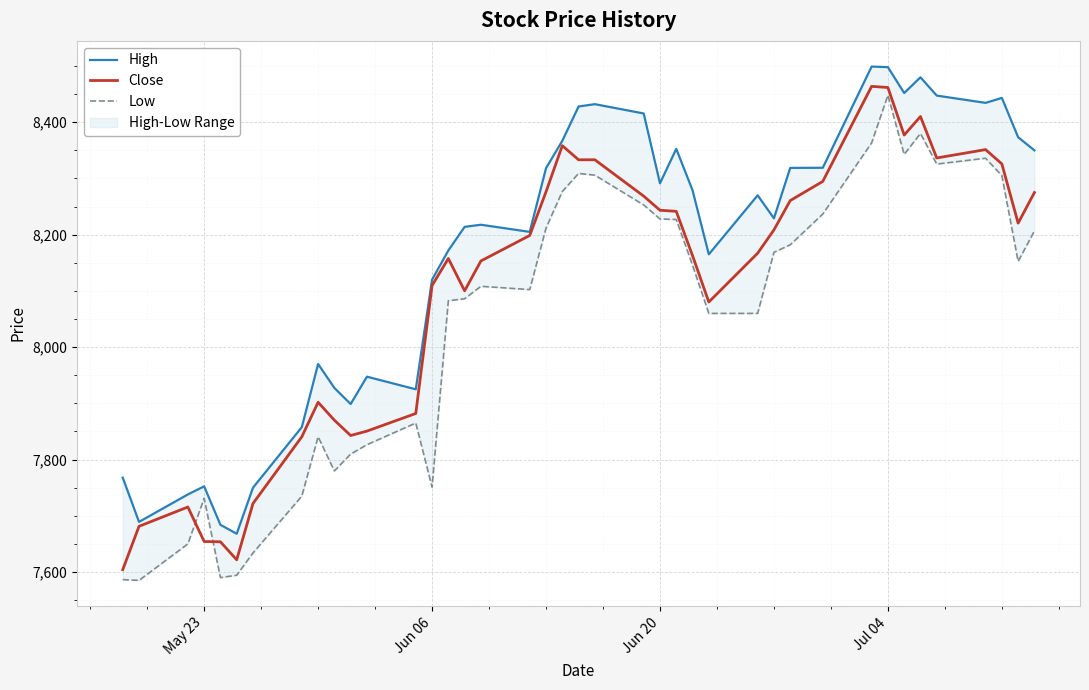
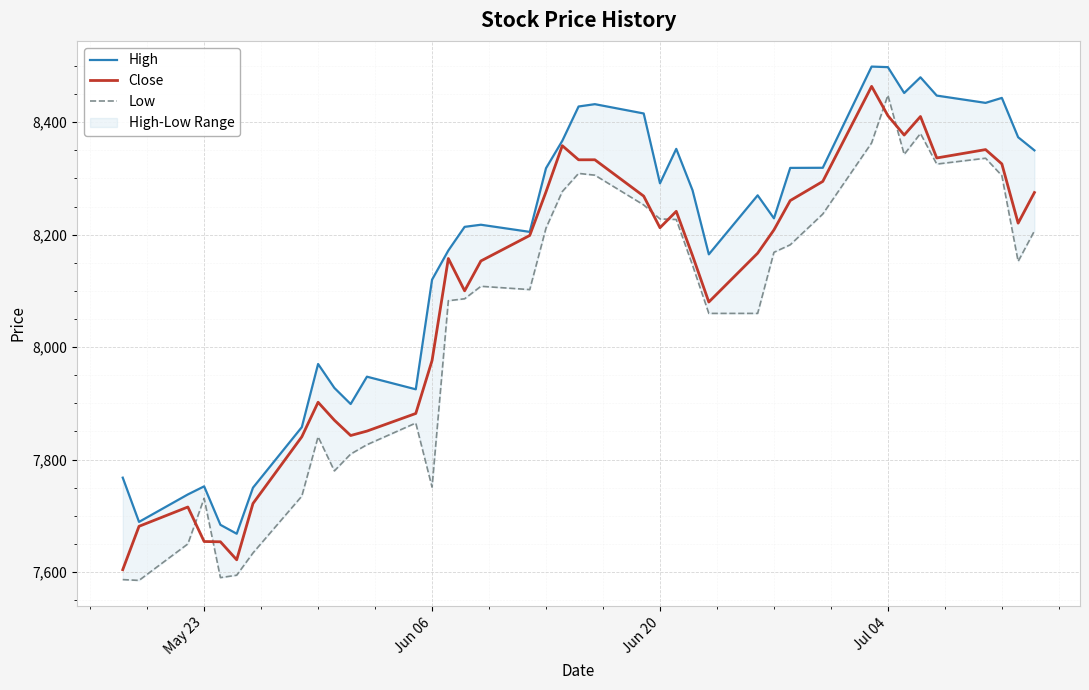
Close, Jun 06: 8,110 -> 7,980
Close, Jun 20: 8,240 -> 8,210
Close, Jul 04: 8,460 -> 8,410
